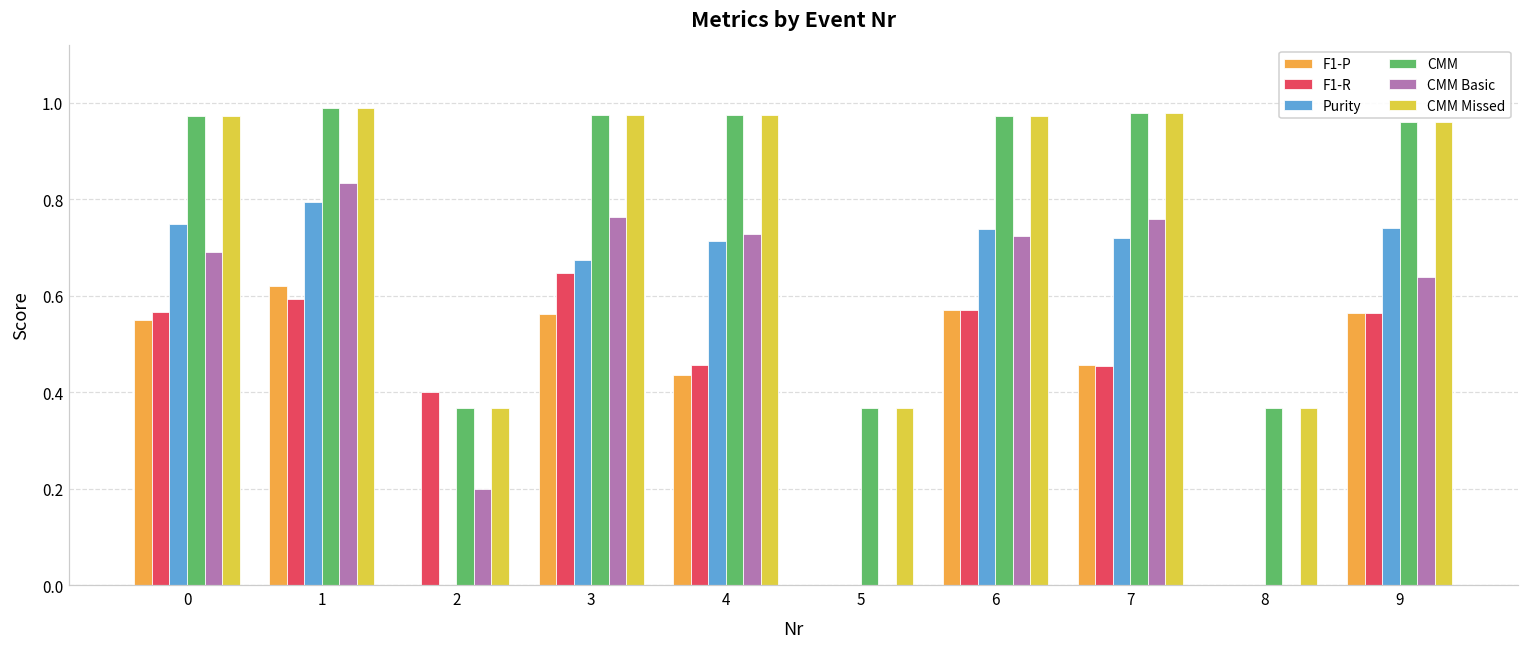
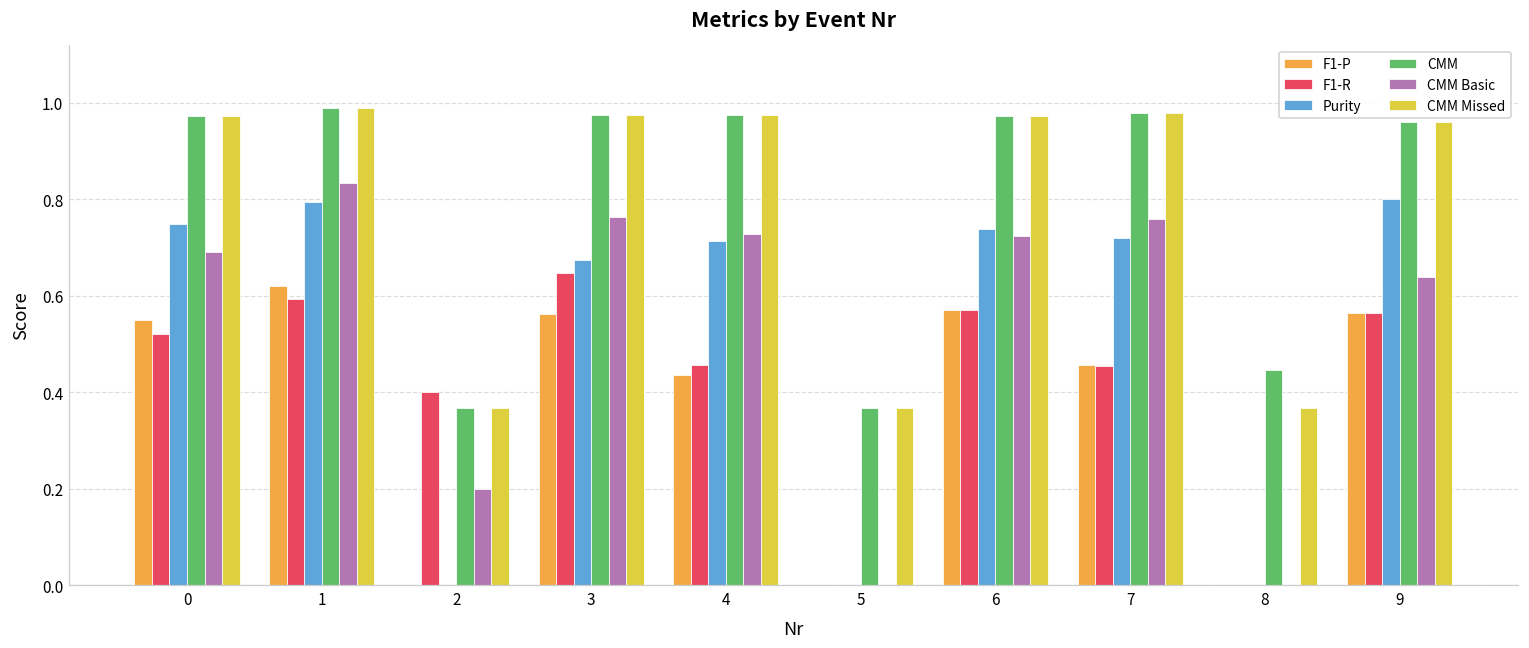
F1-R, 0: 0.57 -> 0.52
CMM, 8: 0.37 -> 0.45
Purity, 9: 0.74 -> 0.80
